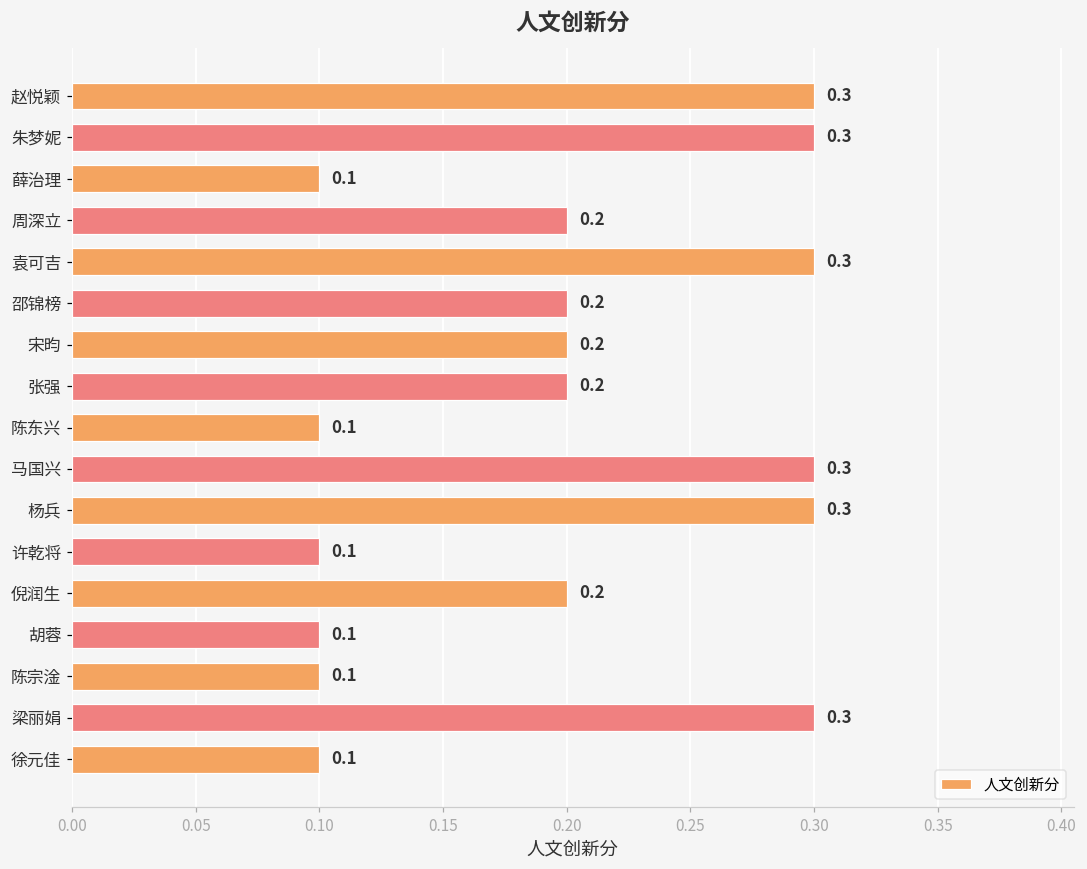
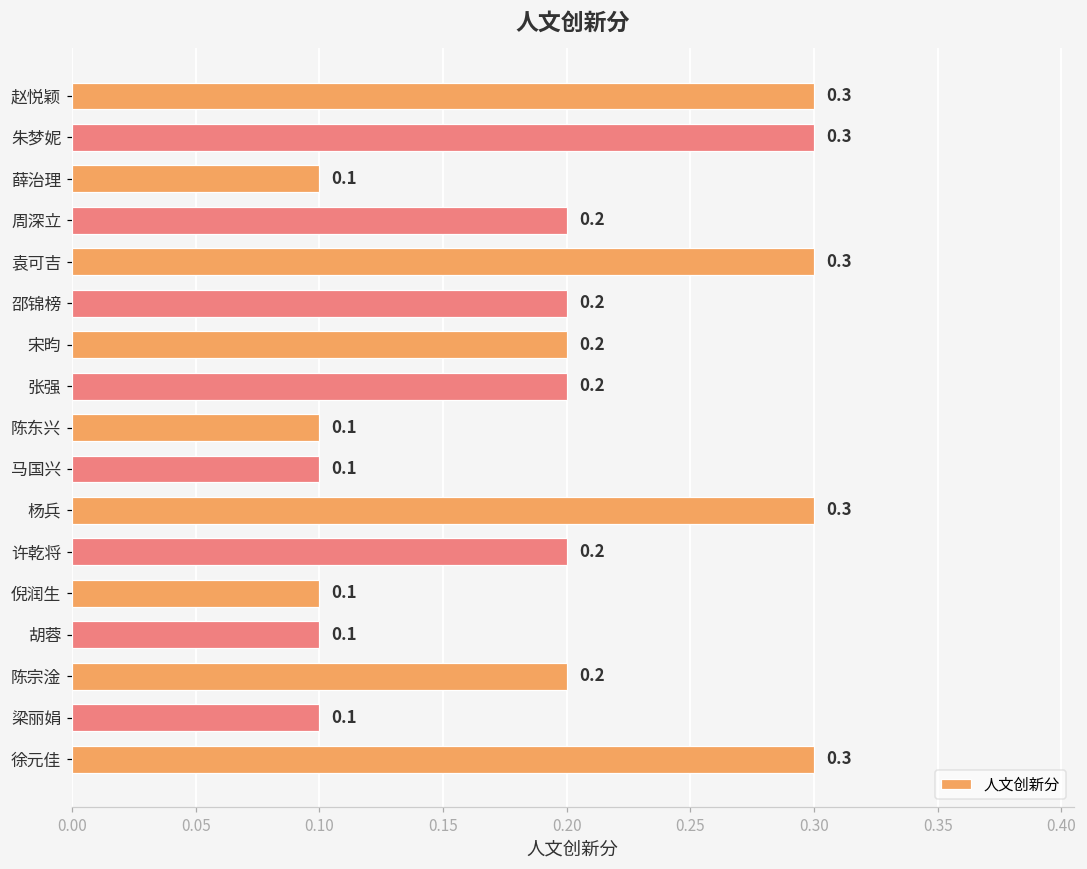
马国兴: 0.3 -> 0.1
许乾将: 0.1 -> 0.2
倪润生: 0.2 -> 0.1
陈宗淦: 0.1 -> 0.2
梁丽娟: 0.3 -> 0.1
徐元佳: 0.1 -> 0.3
